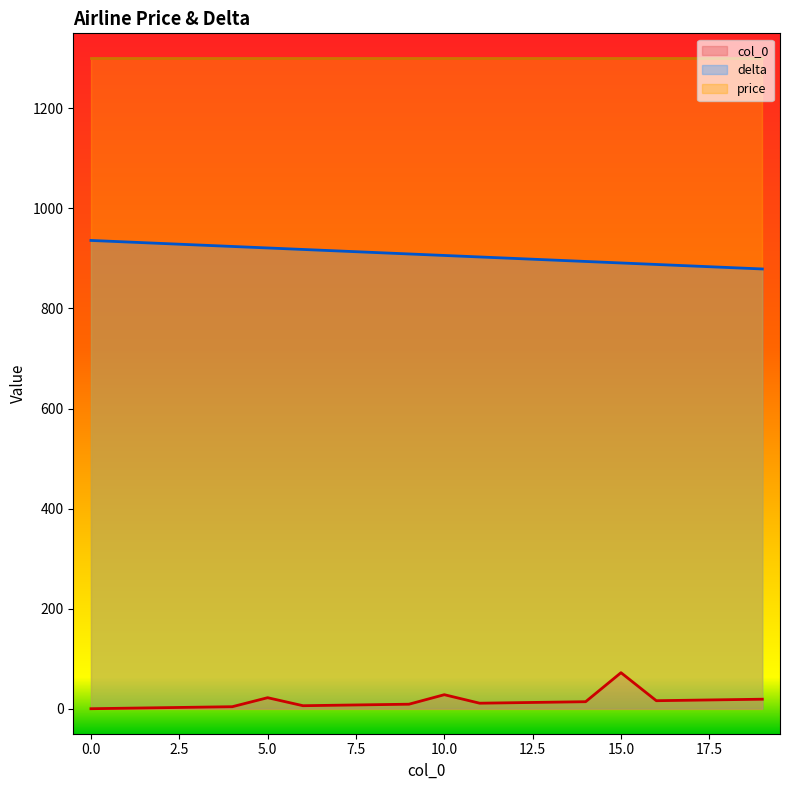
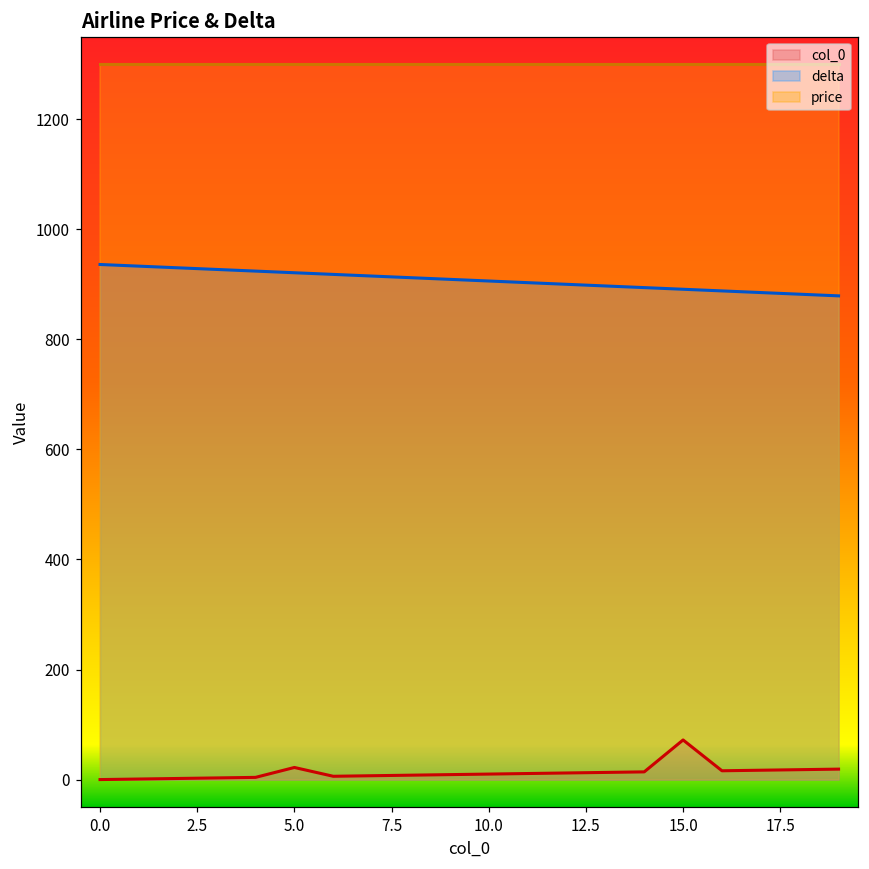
col_0, 10.0: 30 -> 10
